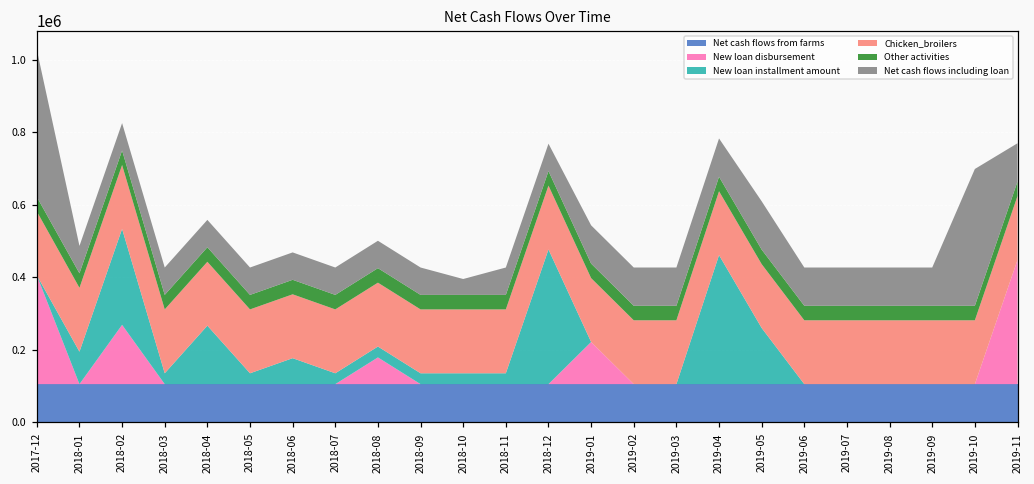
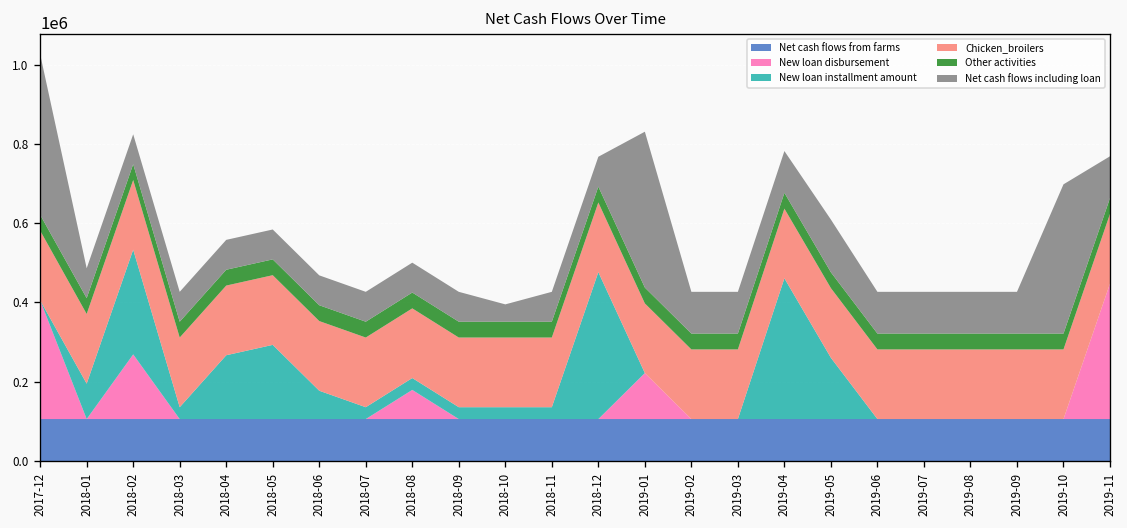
New loan installment amount, 2018-05: 30000 -> 190000
Net cash flows including loan, 2019-01: 110000 -> 390000
